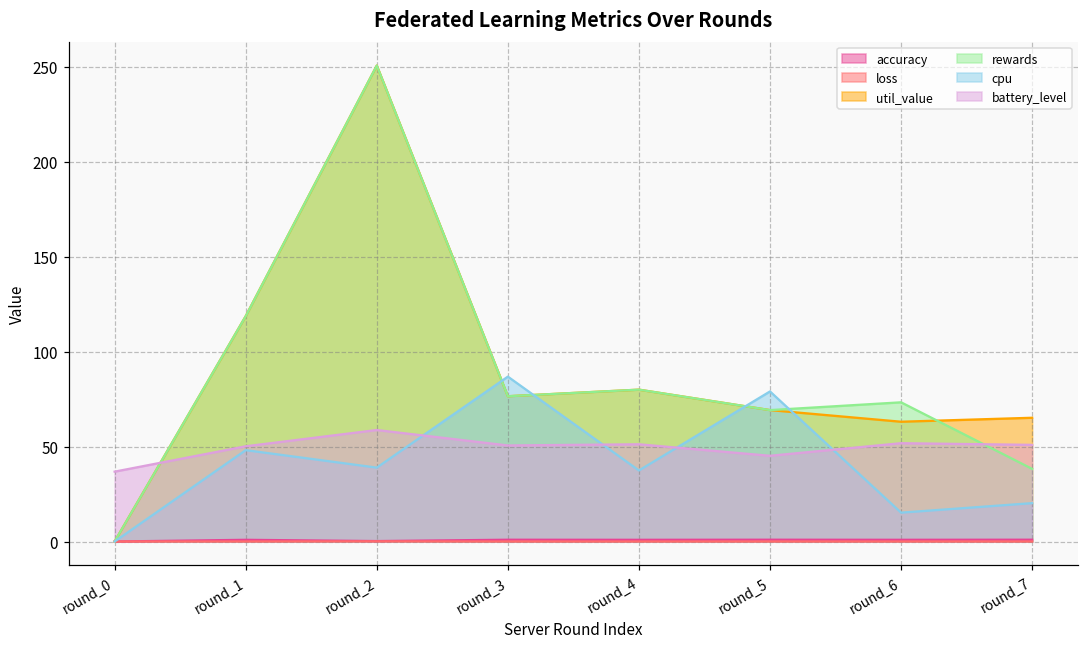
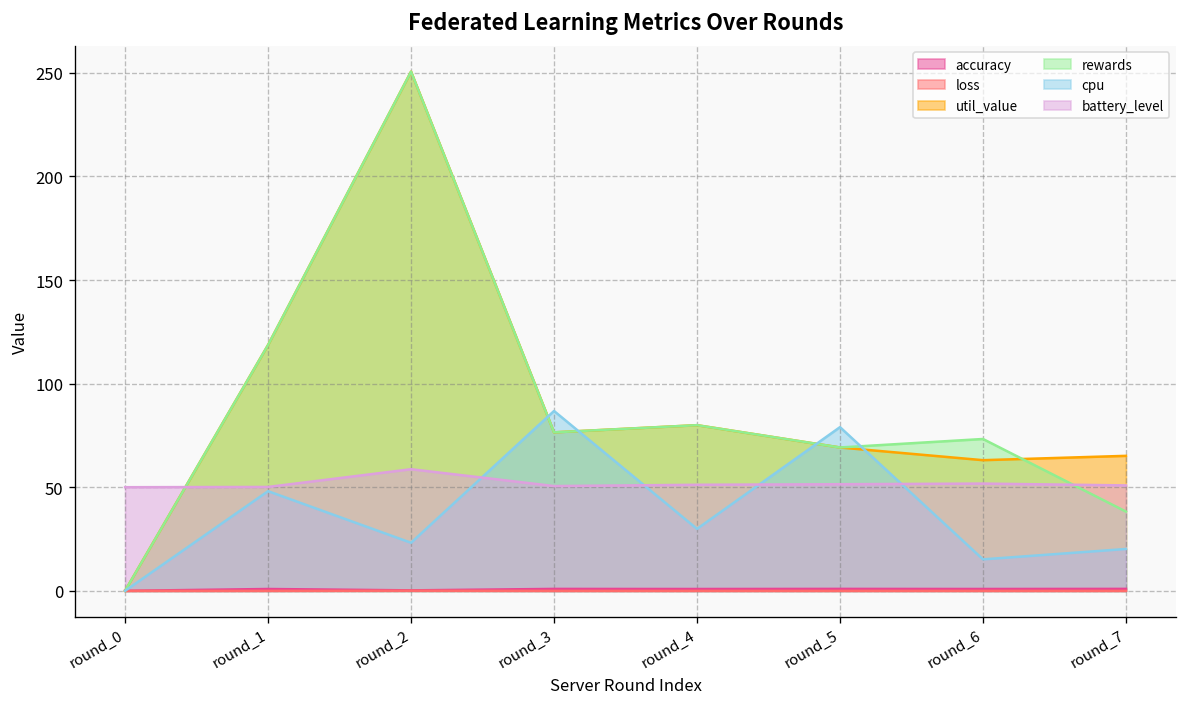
battery_level, round_0: 37 -> 50
cpu, round_2: 39 -> 23
cpu, round_4: 37 -> 30
battery_level, round_5: 45 -> 51
